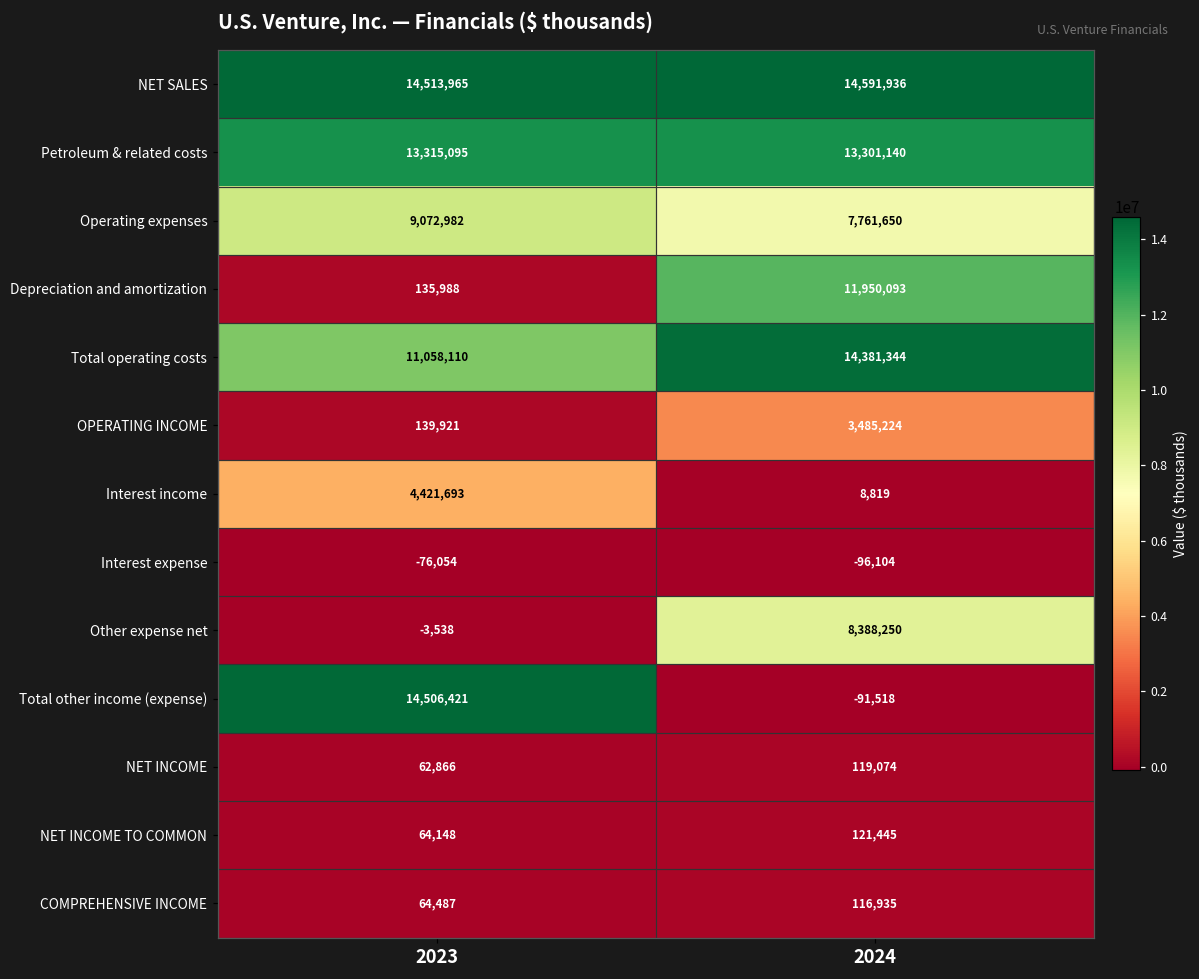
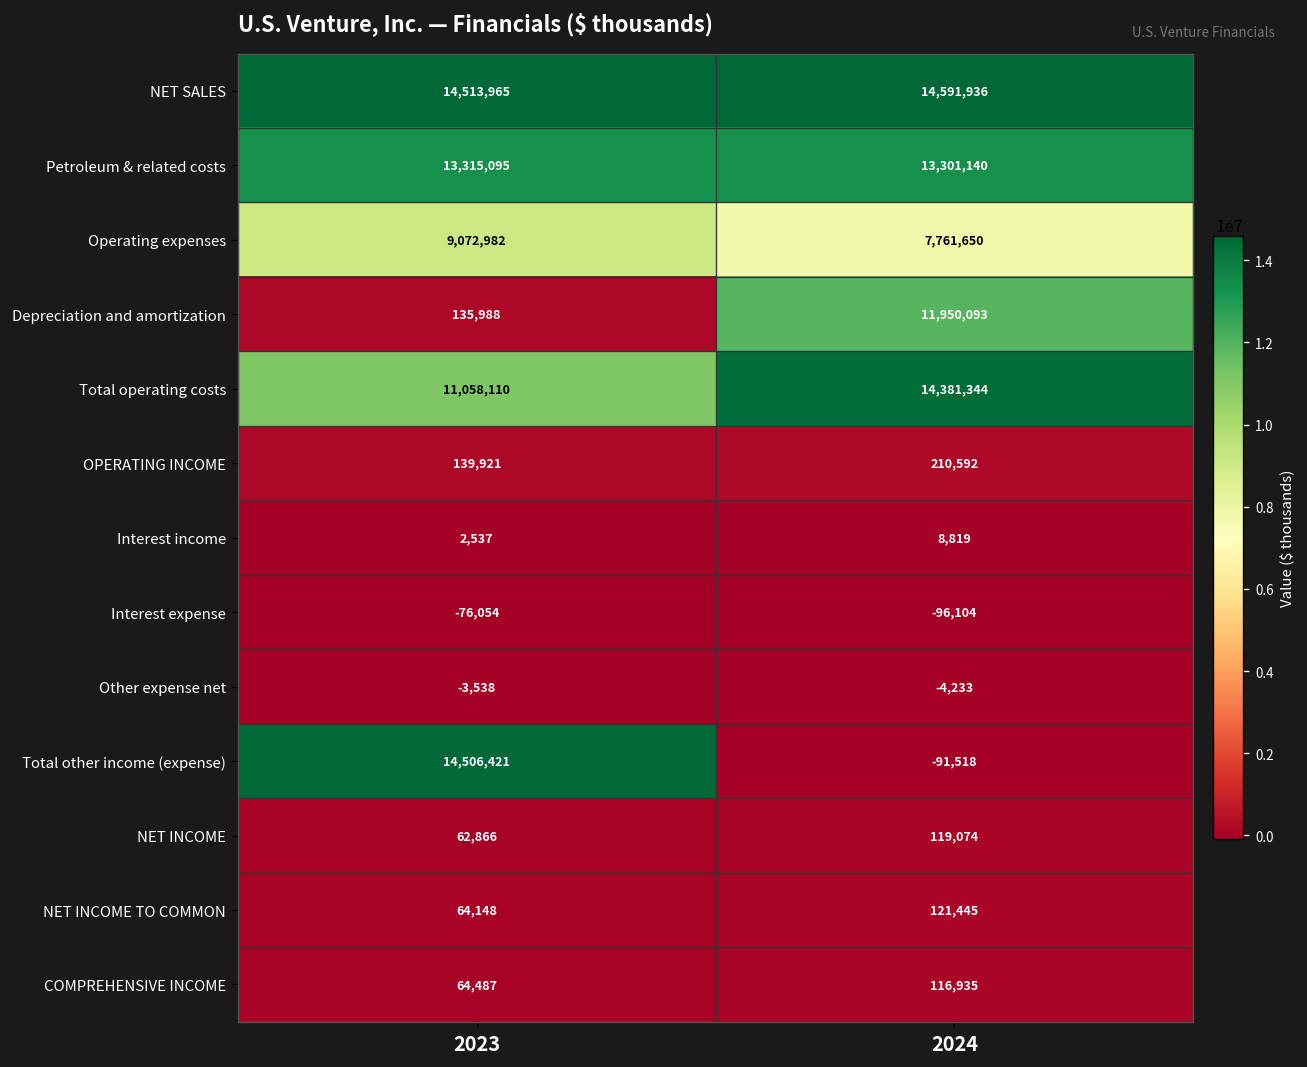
OPERATING INCOME, 2024: 3,485,224 -> 210,592
Interest income, 2023: 4,421,693 -> 2,537
Other expense net, 2024: 8,388,250 -> -4,233
